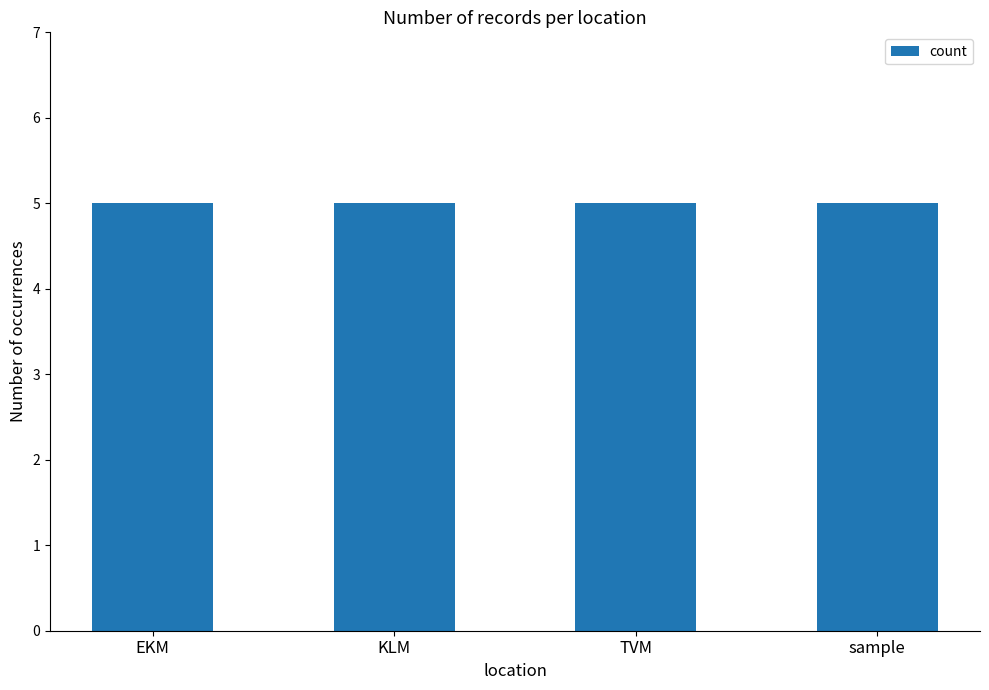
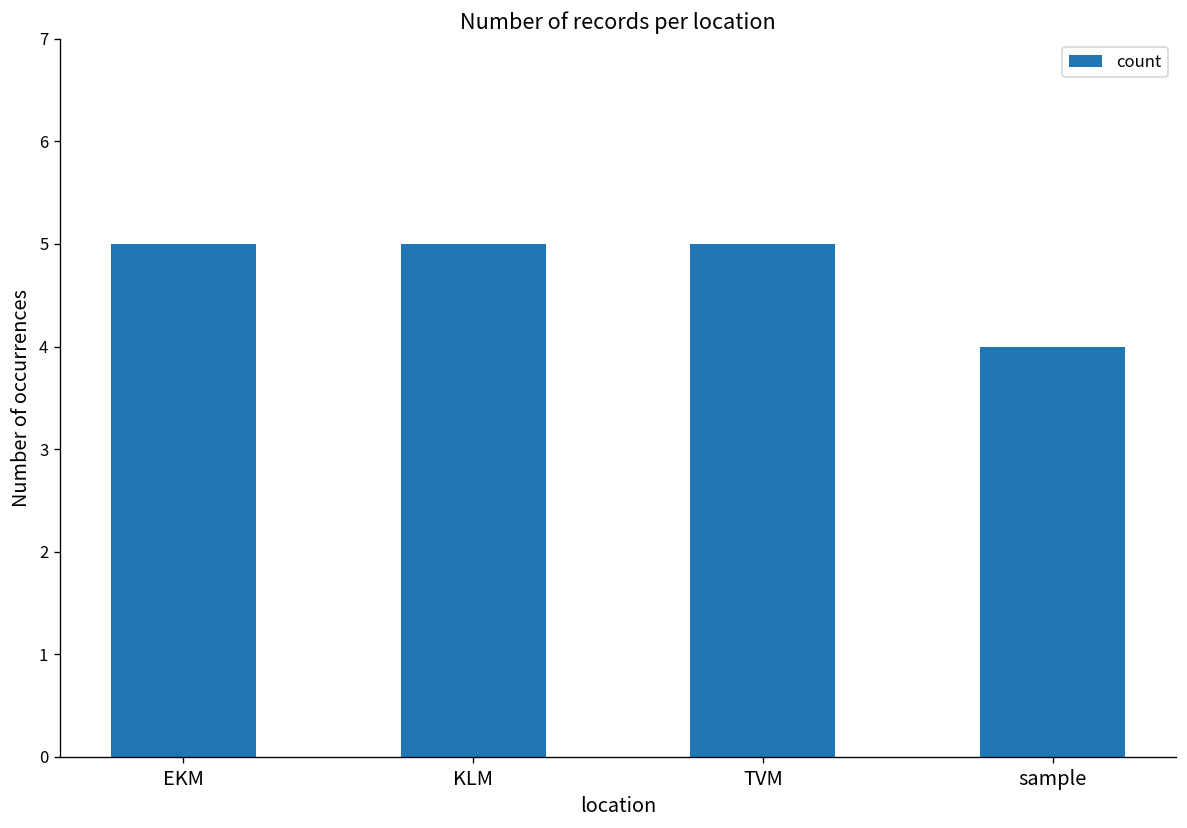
sample: 5 -> 4
